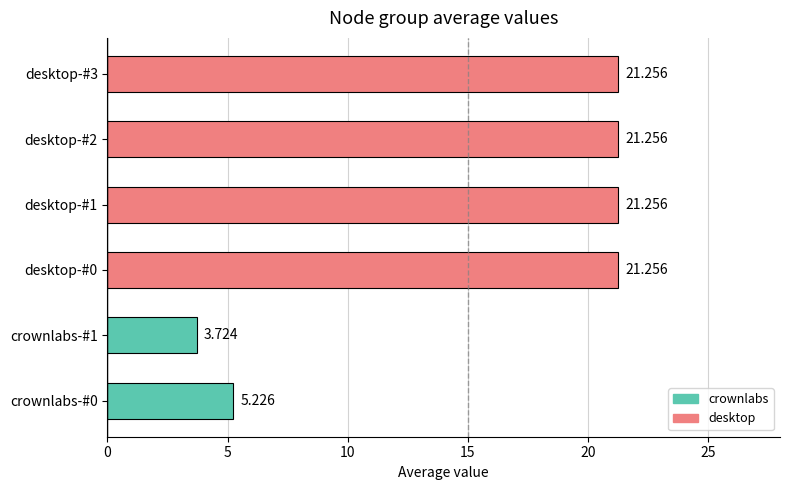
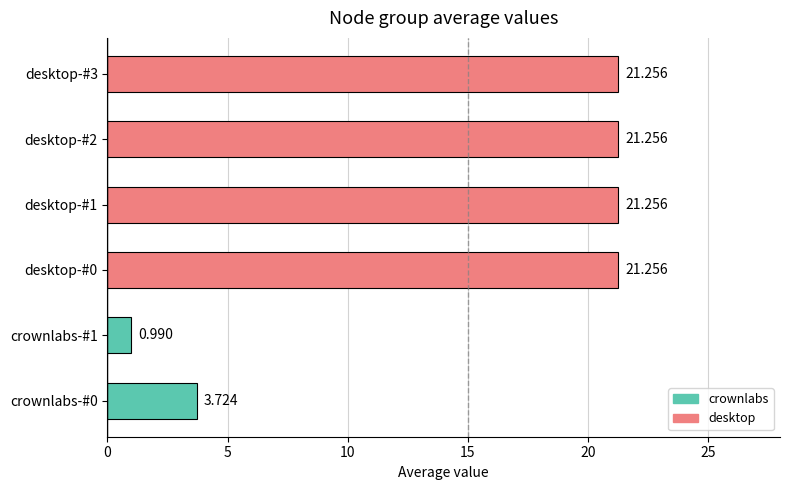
crownlabs-#1: 3.724 -> 0.990
crownlabs-#0: 5.226 -> 3.724
